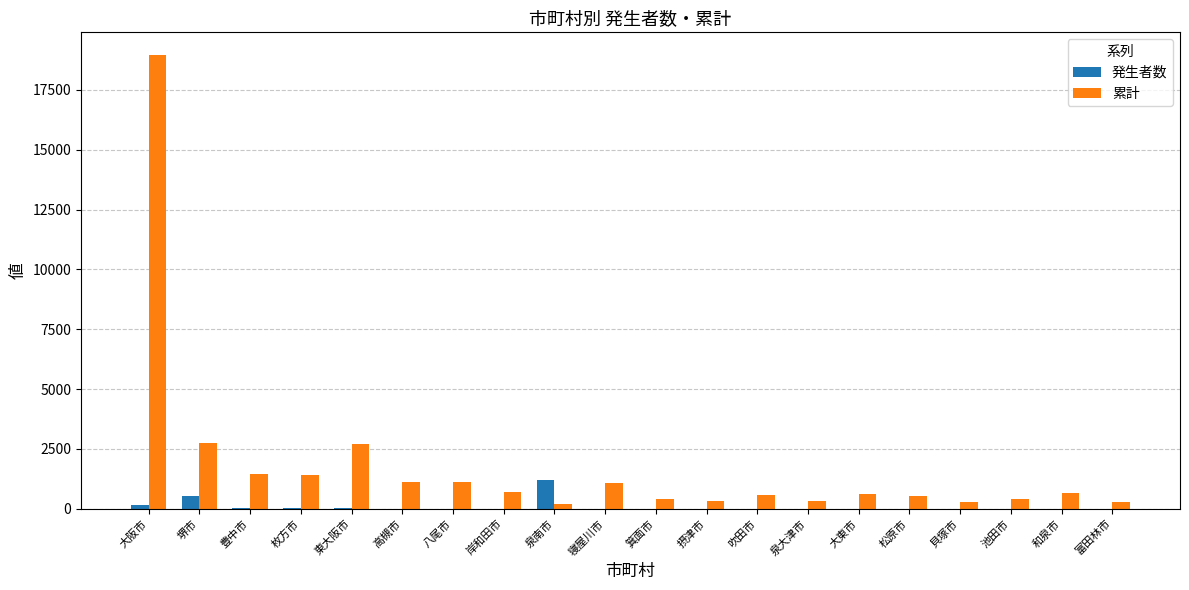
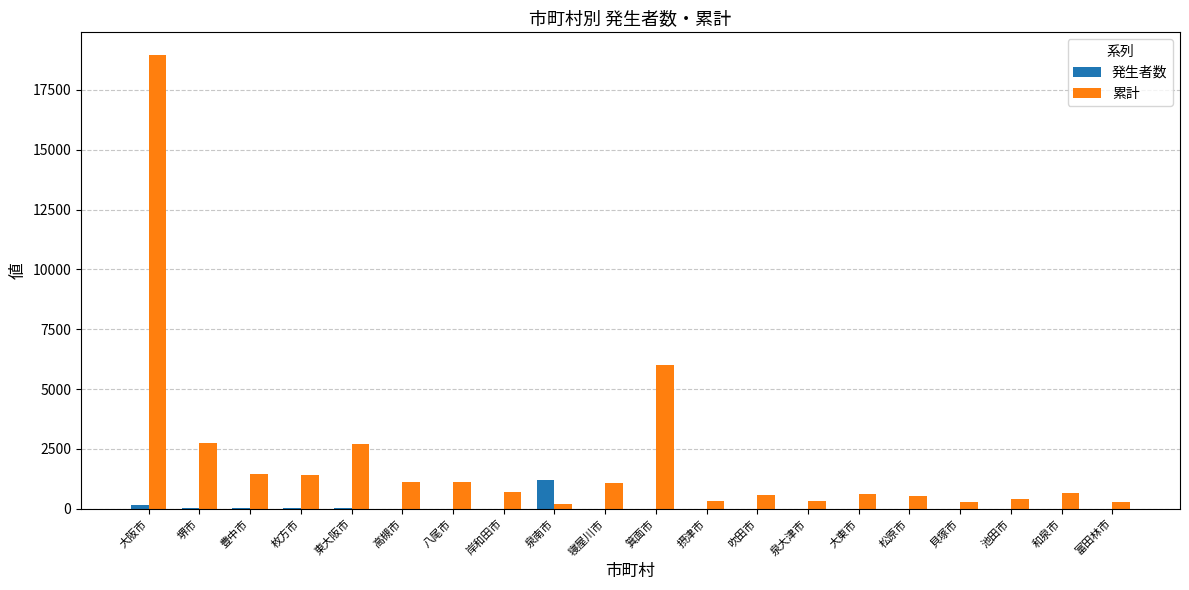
発生者数, 堺市: 500 -> 0
累計, 箕面市: 400 -> 6000
